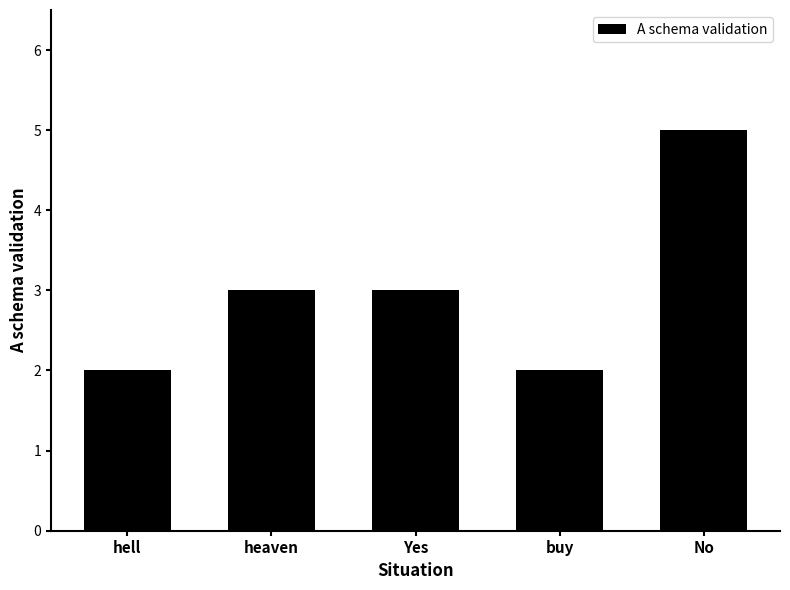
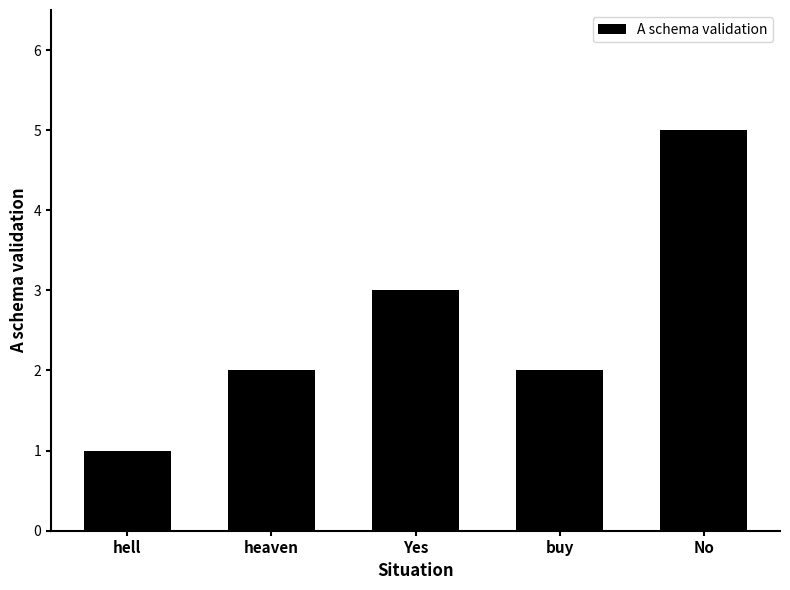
hell: 2 -> 1
heaven: 3 -> 2
